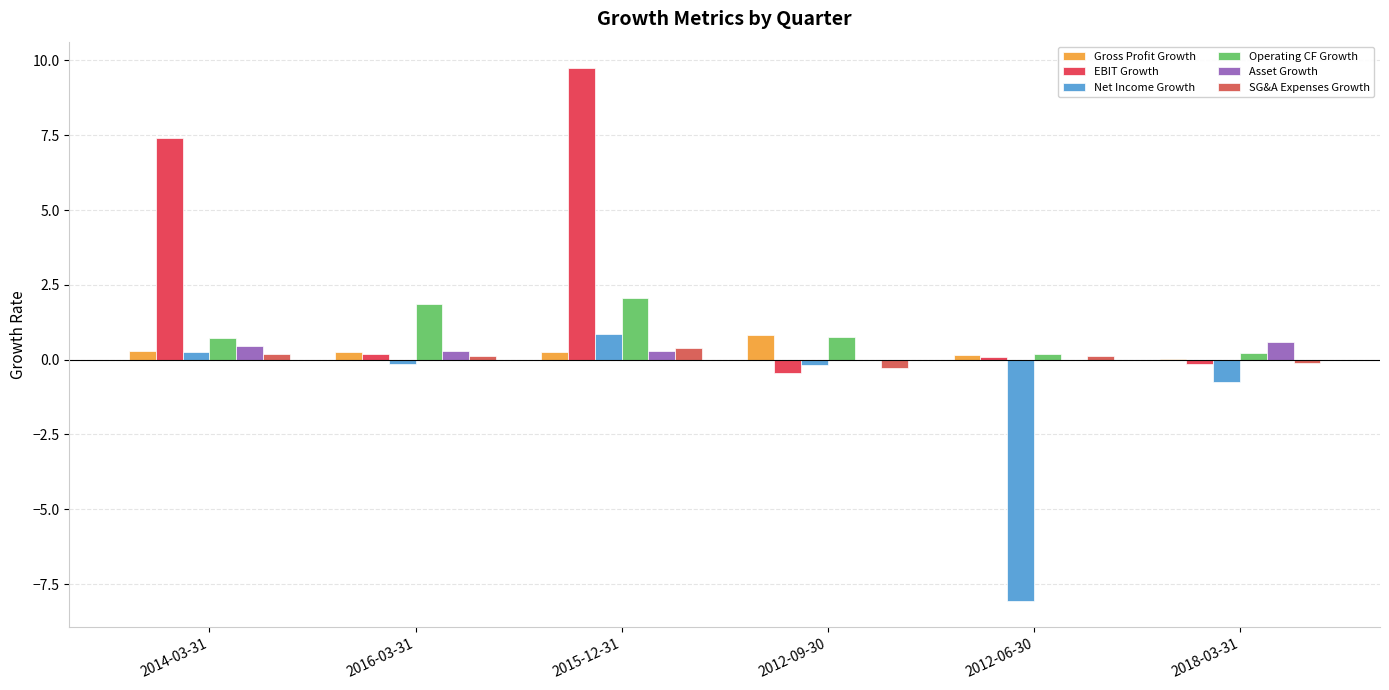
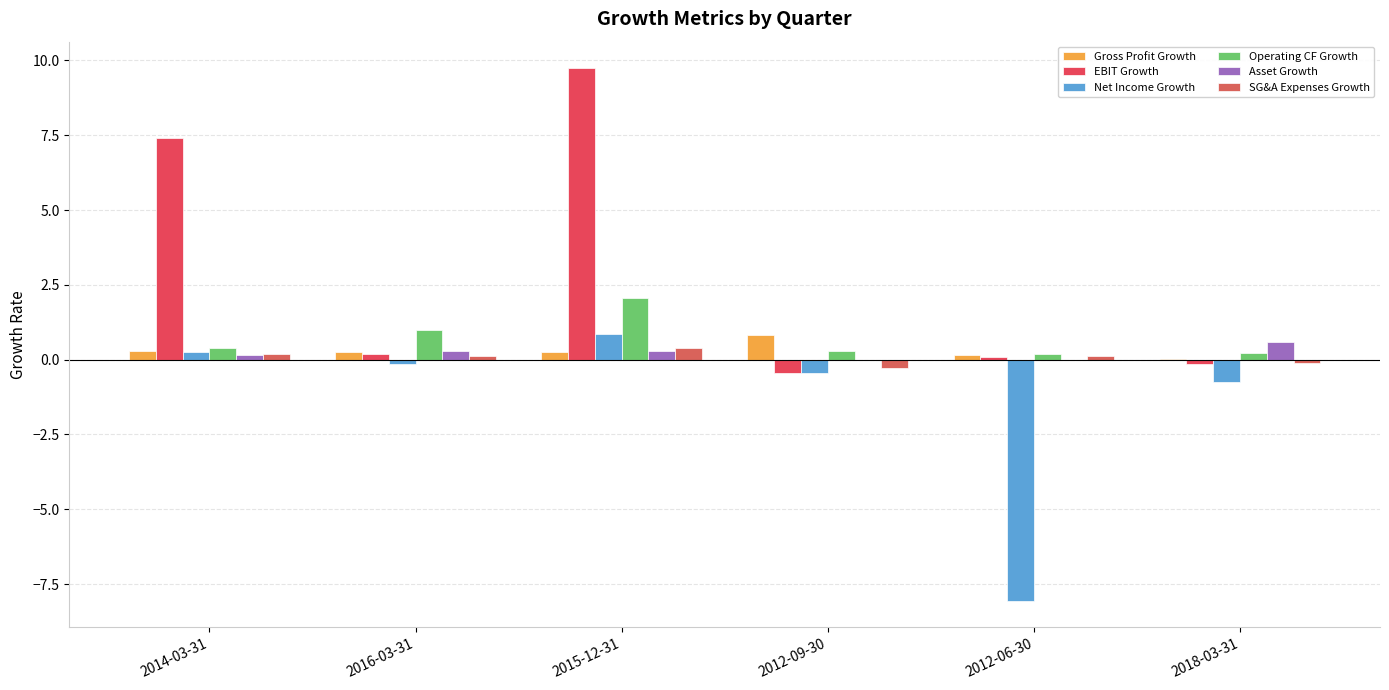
Operating CF Growth, 2014-03-31: 0.7 -> 0.4
Asset Growth, 2014-03-31: 0.5 -> 0.2
Operating CF Growth, 2016-03-31: 1.9 -> 1.0
Net Income Growth, 2012-09-30: -0.2 -> -0.4
Operating CF Growth, 2012-09-30: 0.8 -> 0.3
